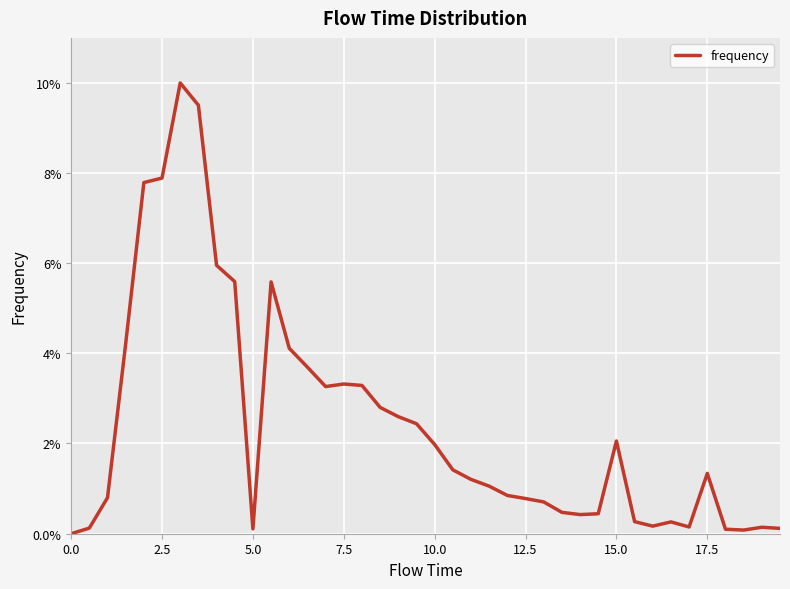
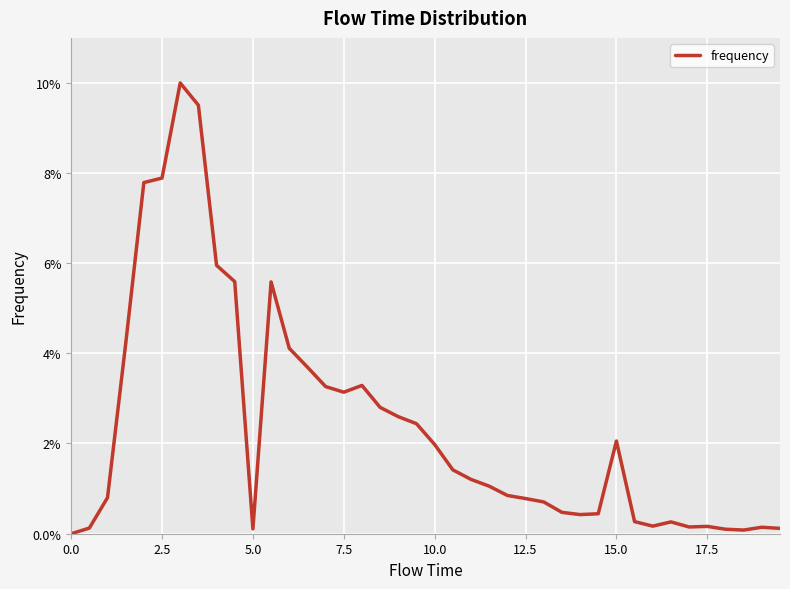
7.5: 3.3% -> 3.1%
17.5: 1.3% -> 0.2%
